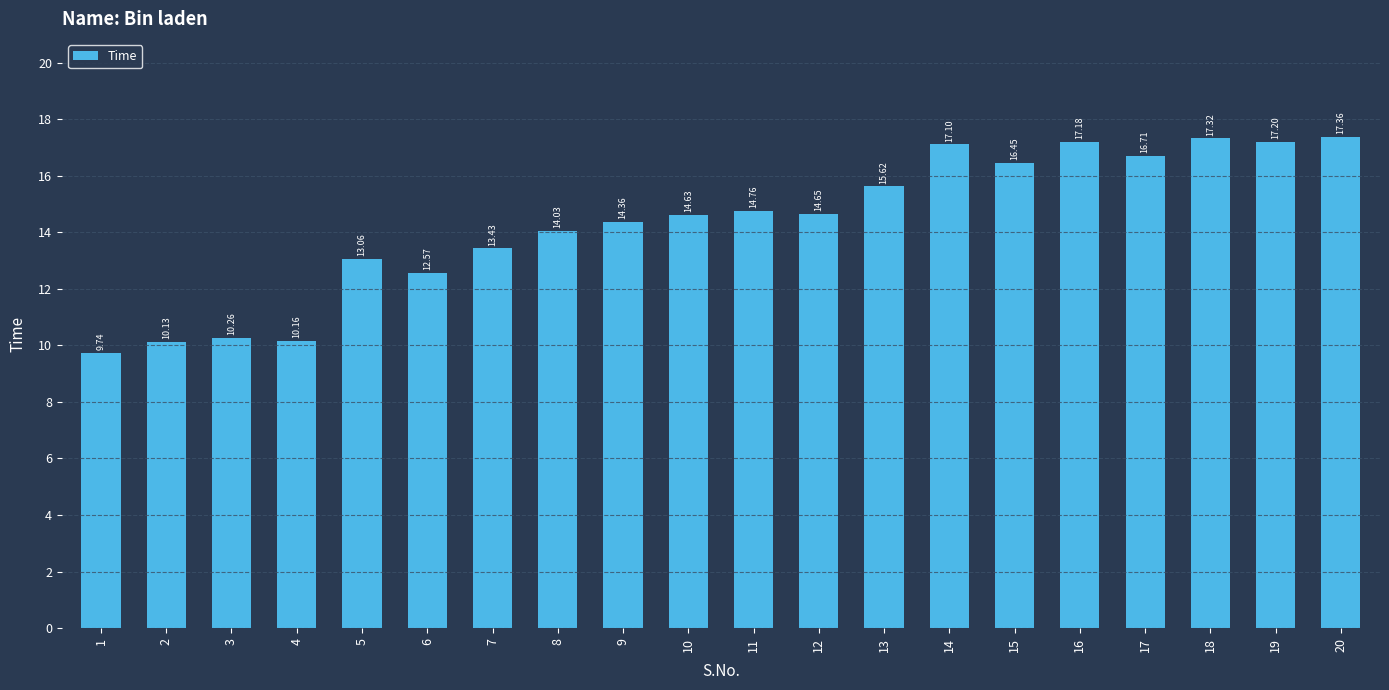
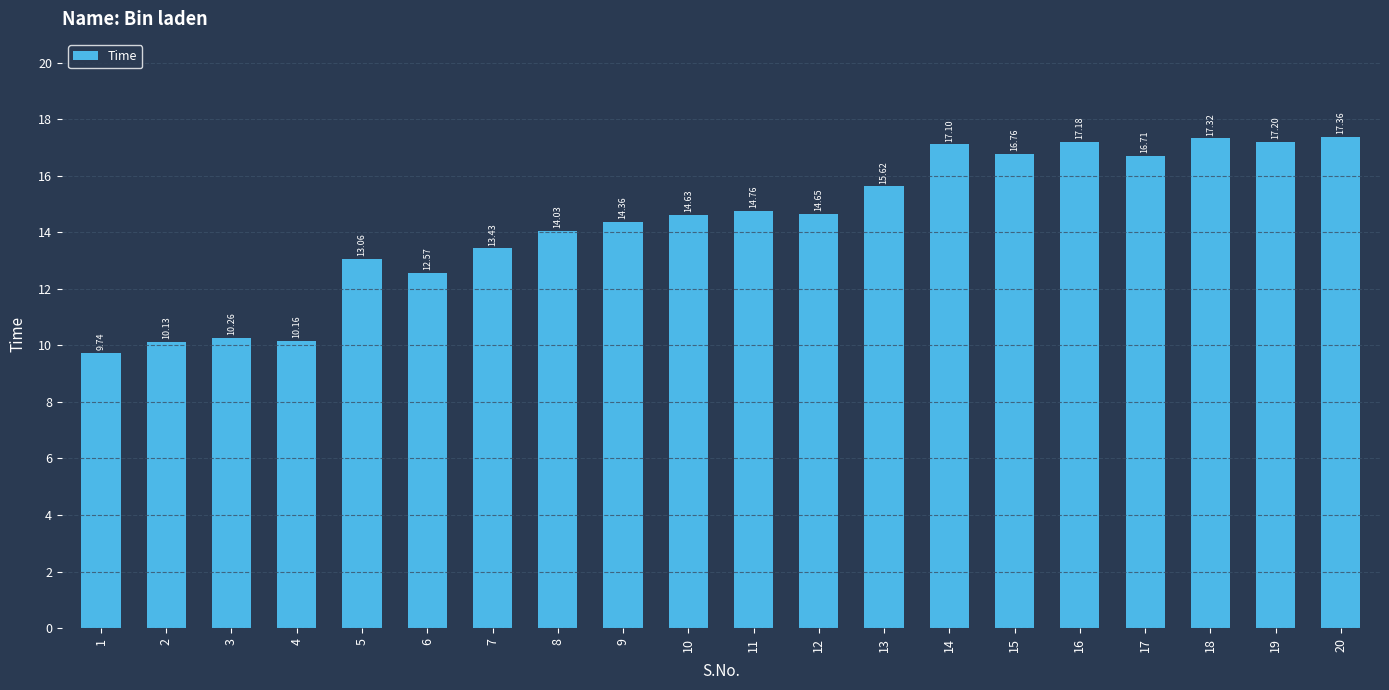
15: 16.45 -> 16.76
